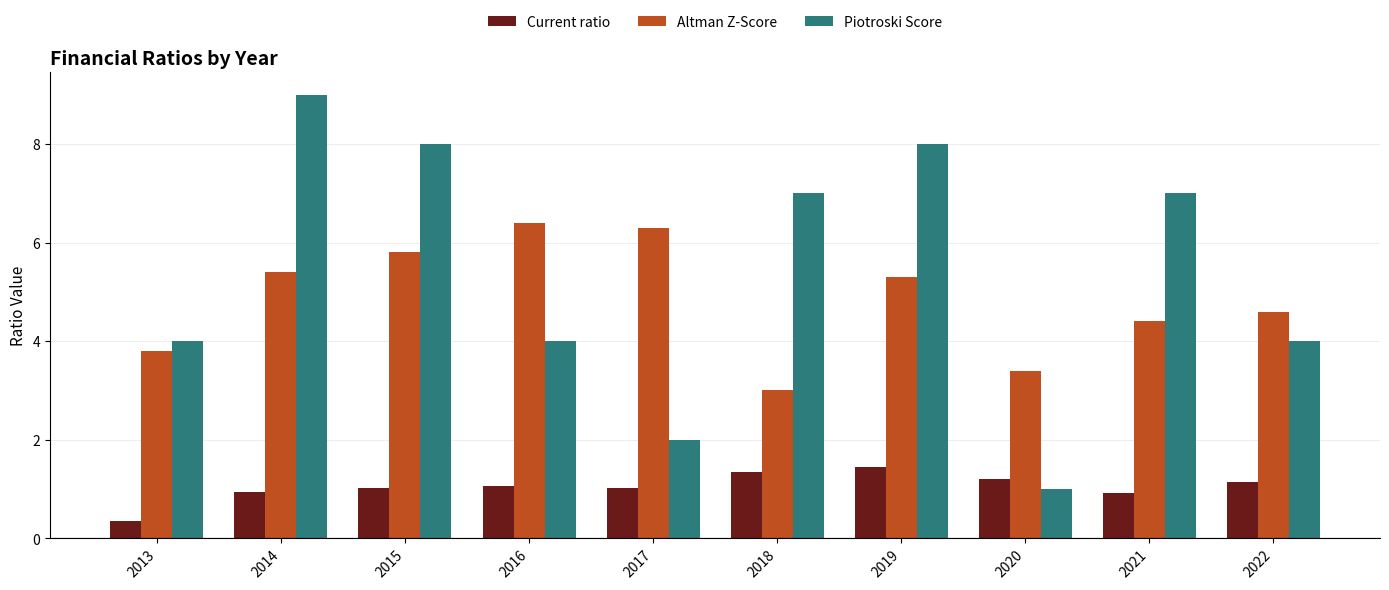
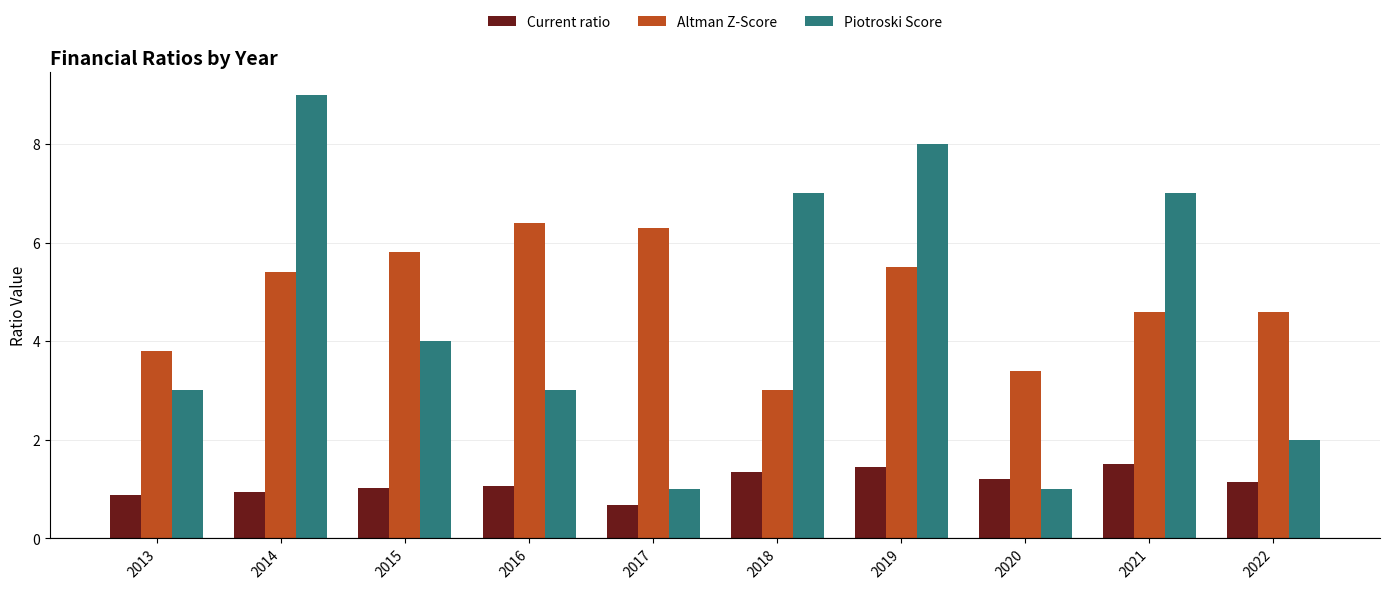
Current ratio, 2013: 0.3 -> 0.9
Piotroski Score, 2013: 4 -> 3
Piotroski Score, 2015: 8 -> 4
Piotroski Score, 2016: 4 -> 3
Current ratio, 2017: 1.0 -> 0.7
Piotroski Score, 2017: 2 -> 1
Altman Z-Score, 2019: 5.3 -> 5.5
Current ratio, 2021: 0.9 -> 1.5
Altman Z-Score, 2021: 4.4 -> 4.6
Piotroski Score, 2022: 4 -> 2
